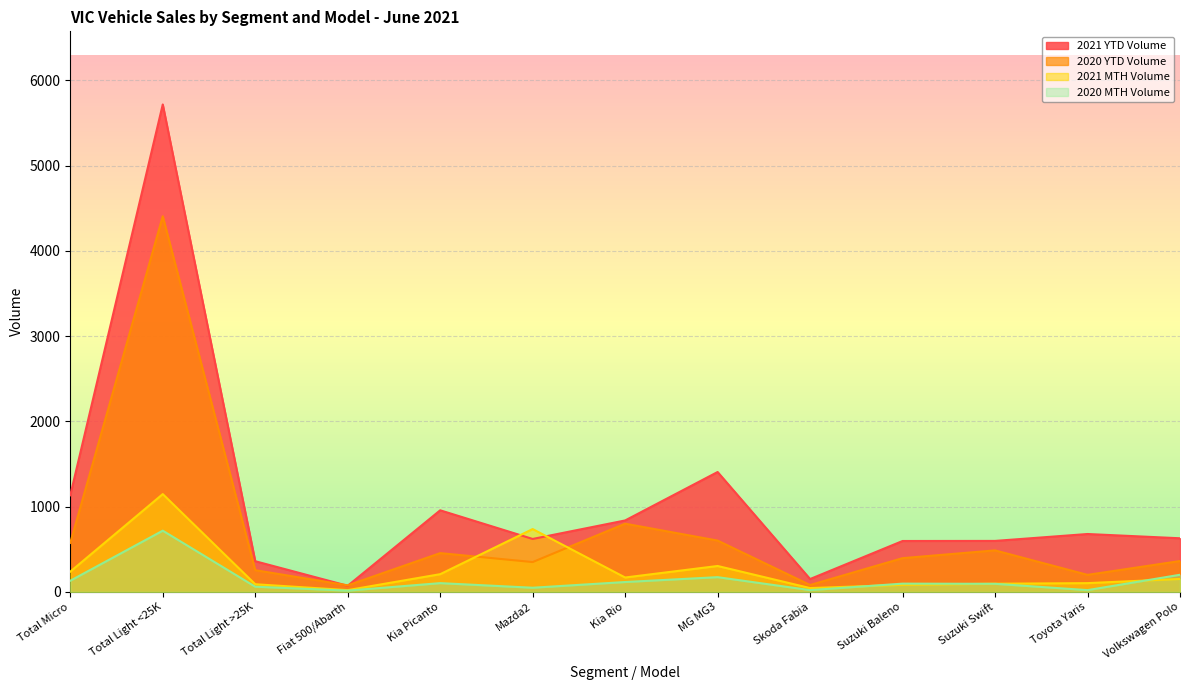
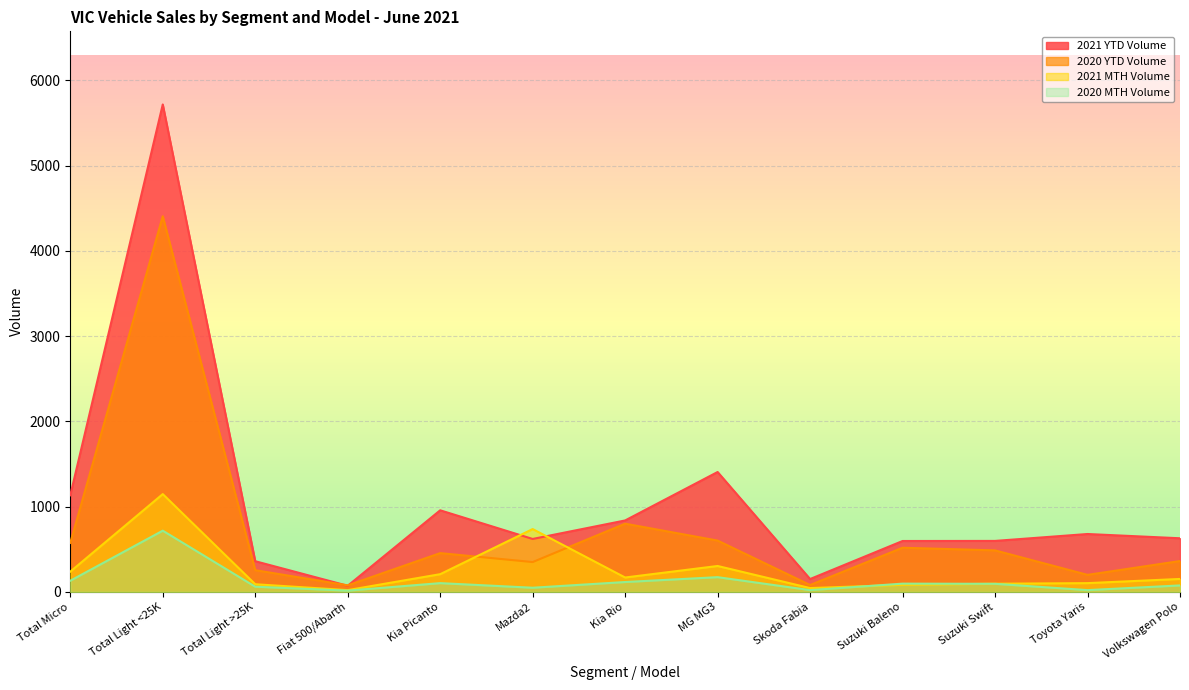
2020 YTD Volume, Suzuki Baleno: 400 -> 500
2020 MTH Volume, Volkswagen Polo: 200 -> 100
